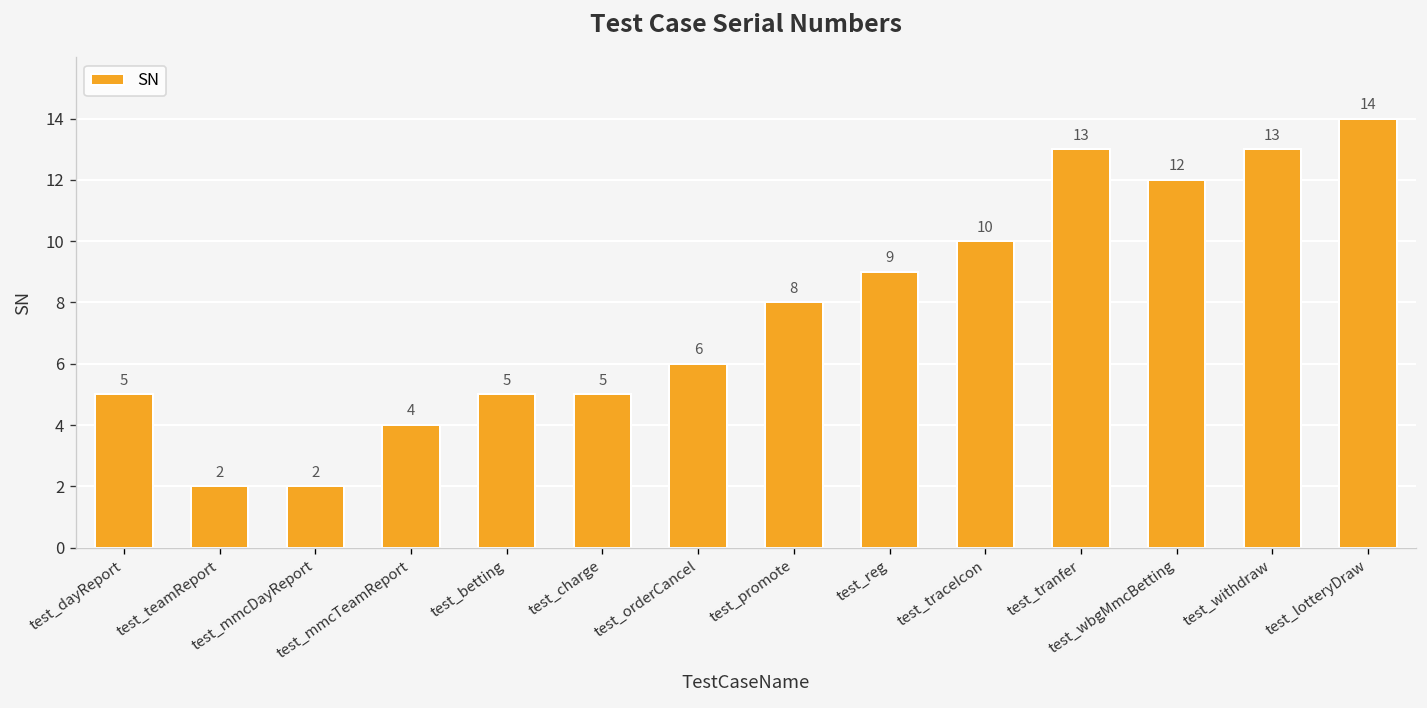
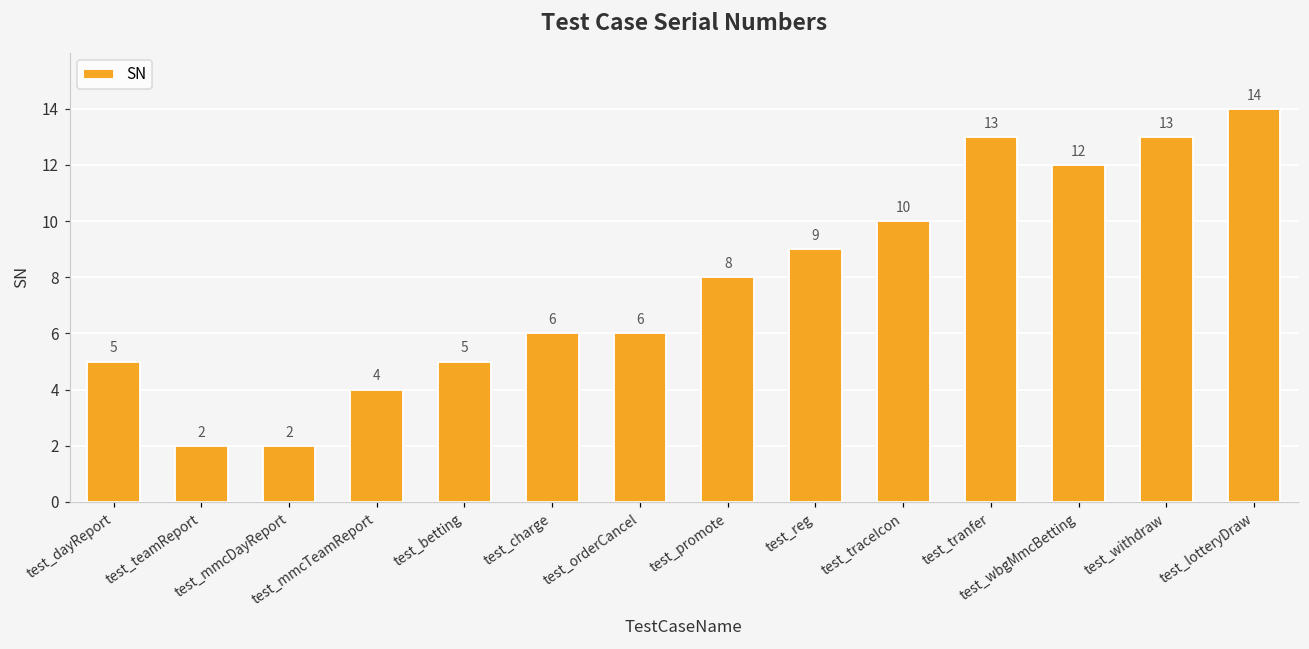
test_charge: 5 -> 6
